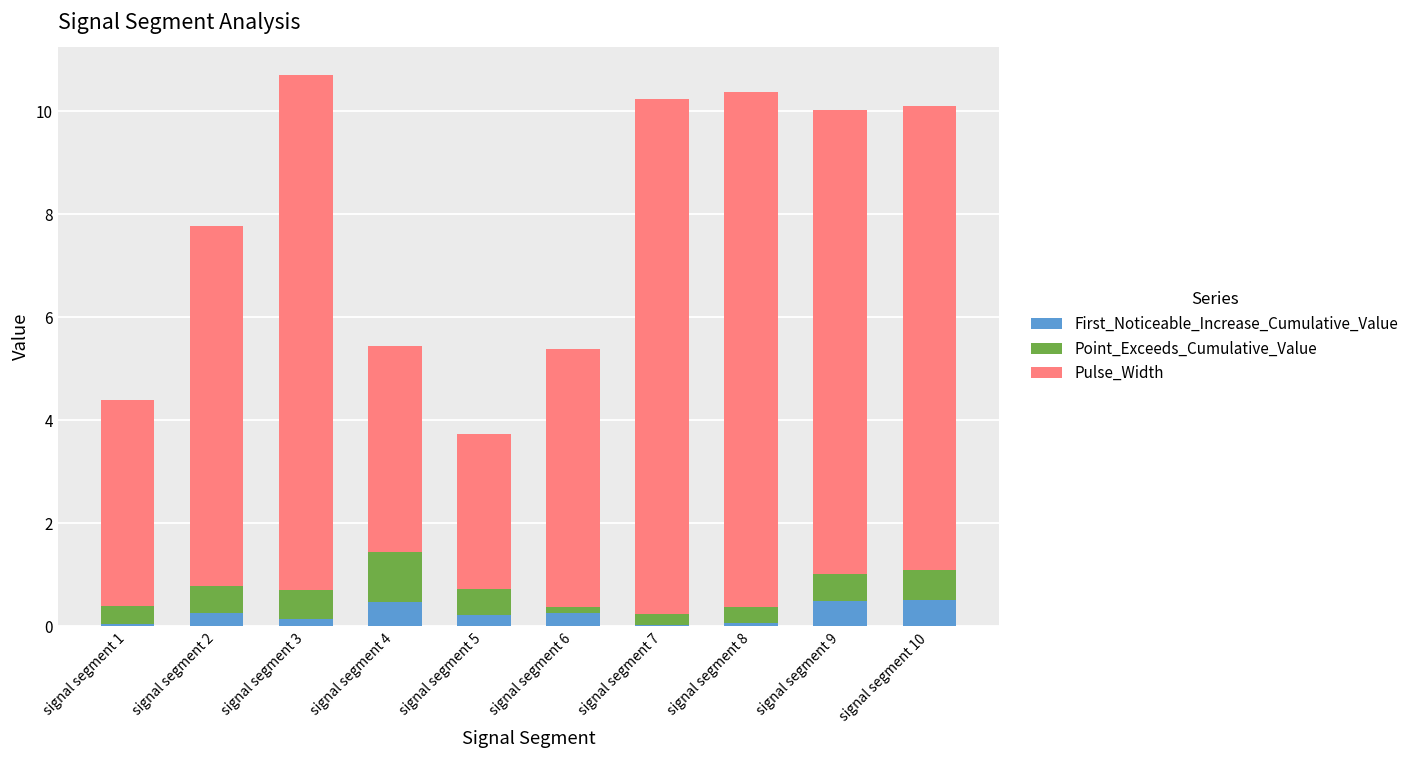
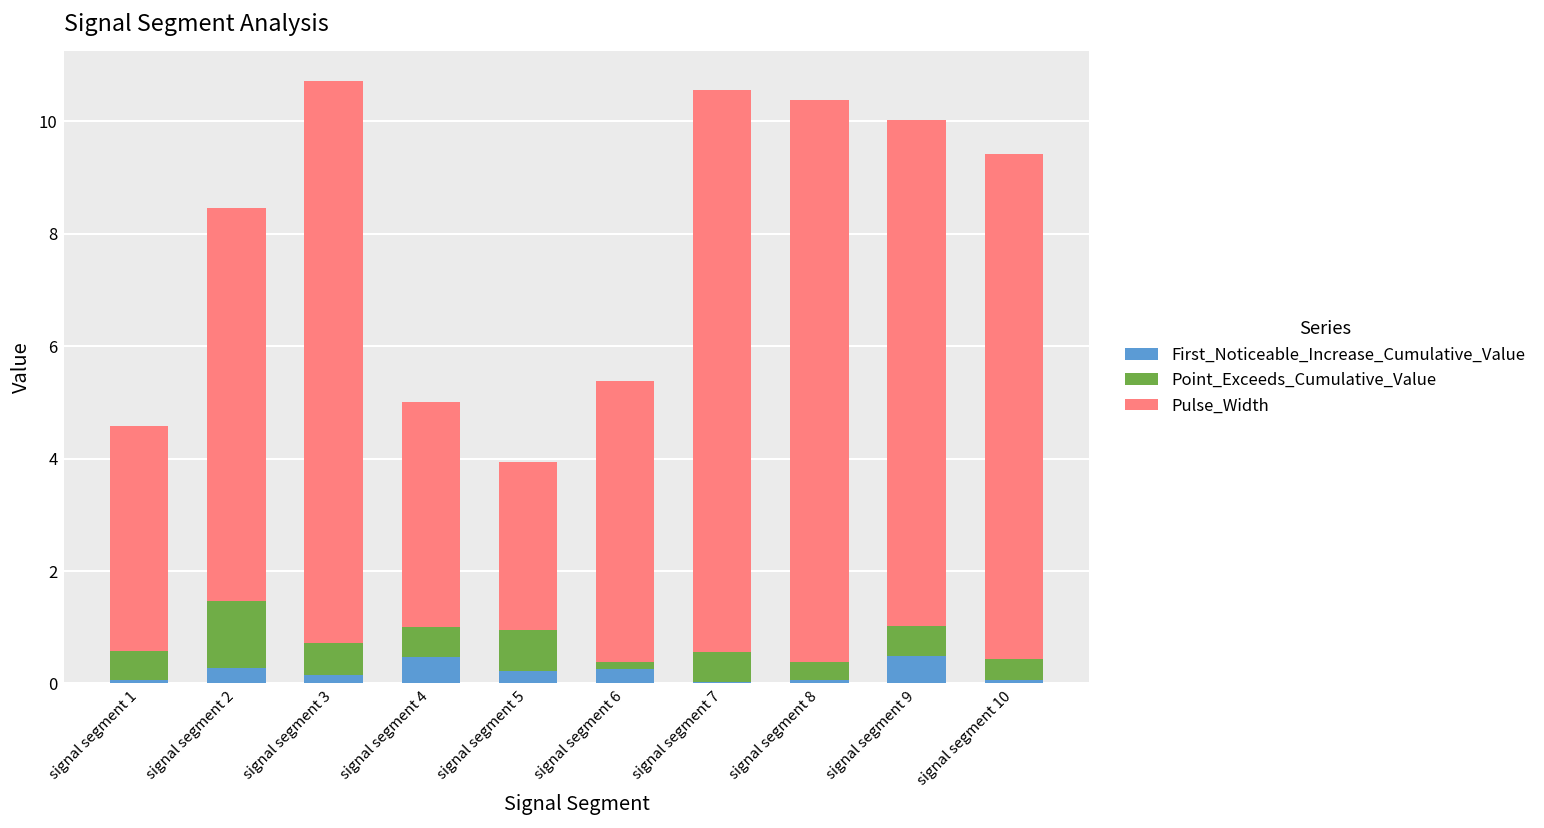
Point_Exceeds_Cumulative_Value, signal segment 1: 0.4 -> 0.5
Point_Exceeds_Cumulative_Value, signal segment 2: 0.5 -> 1.2
Point_Exceeds_Cumulative_Value, signal segment 4: 1.0 -> 0.5
Point_Exceeds_Cumulative_Value, signal segment 5: 0.5 -> 0.7
Point_Exceeds_Cumulative_Value, signal segment 7: 0.2 -> 0.5
First_Noticeable_Increase_Cumulative_Value, signal segment 10: 0.5 -> 0.1
Point_Exceeds_Cumulative_Value, signal segment 10: 0.6 -> 0.4
